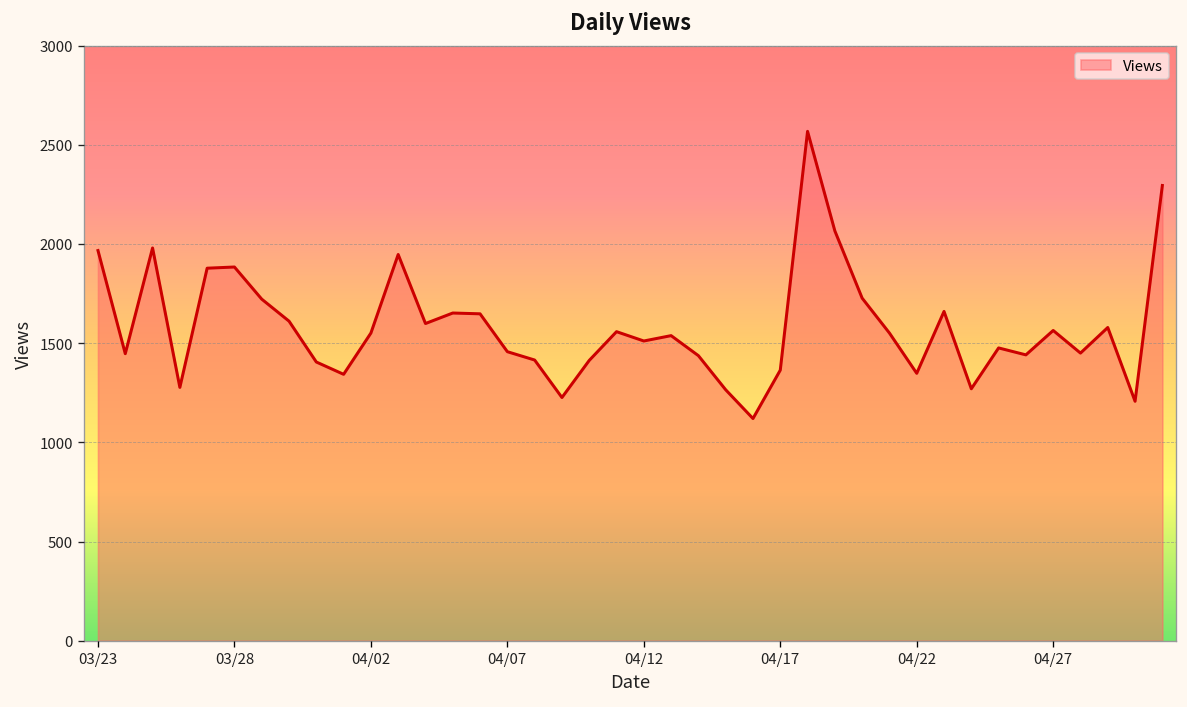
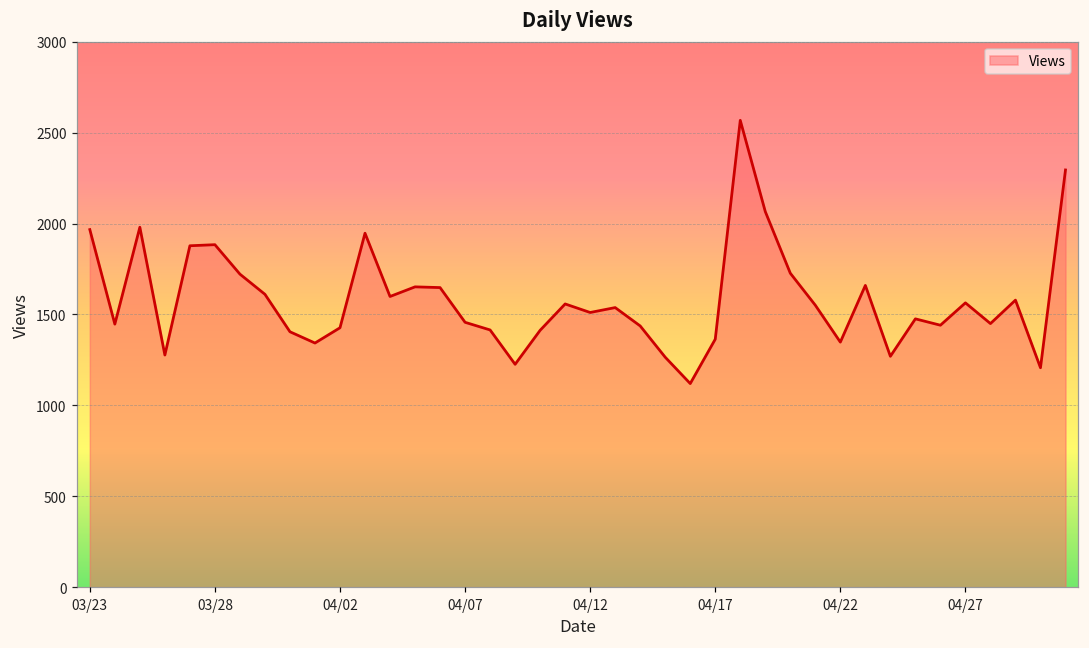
04/02: 1550 -> 1430
